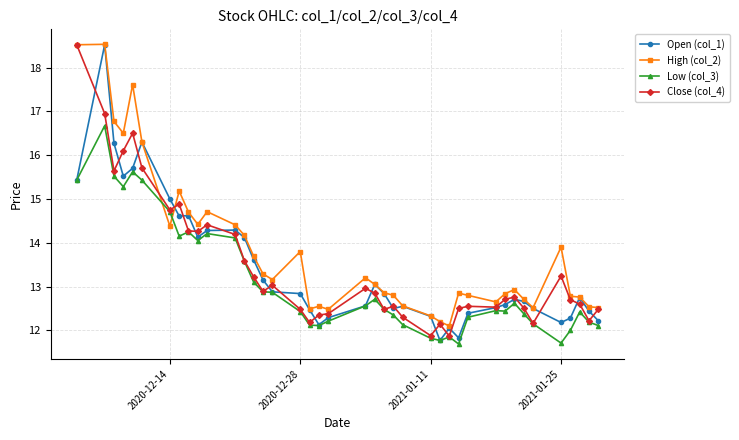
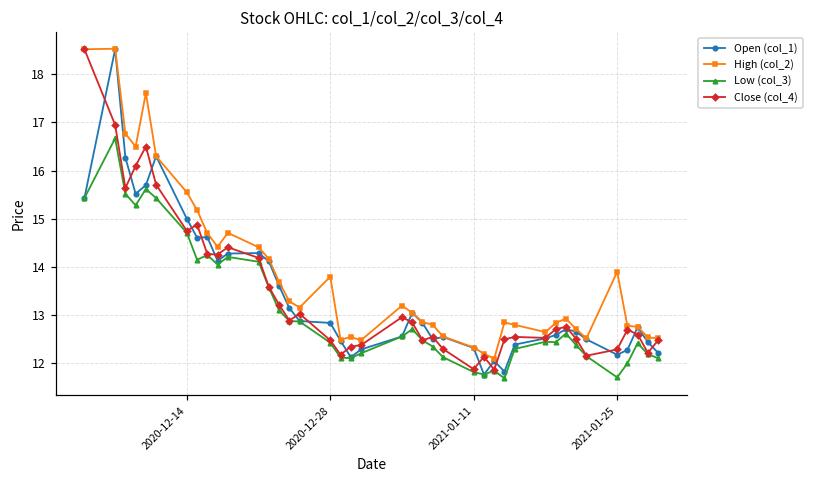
High (col_2), 2020-12-14: 14.4 -> 15.6
Close (col_4), 2021-01-25: 13.2 -> 12.3
